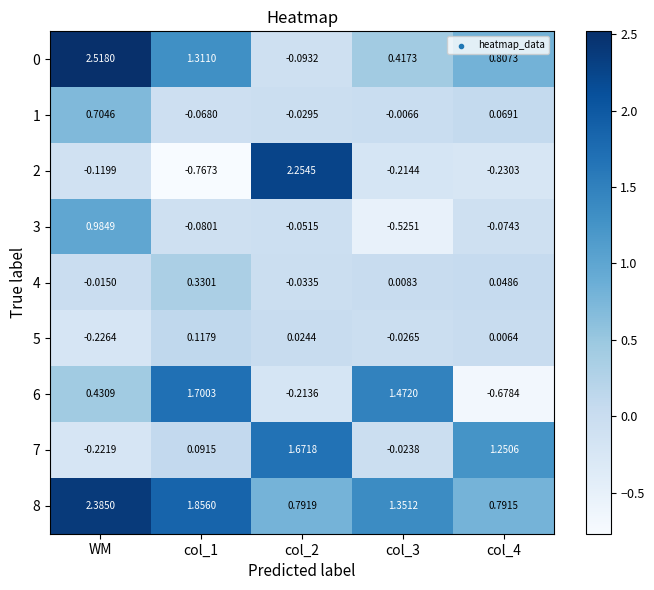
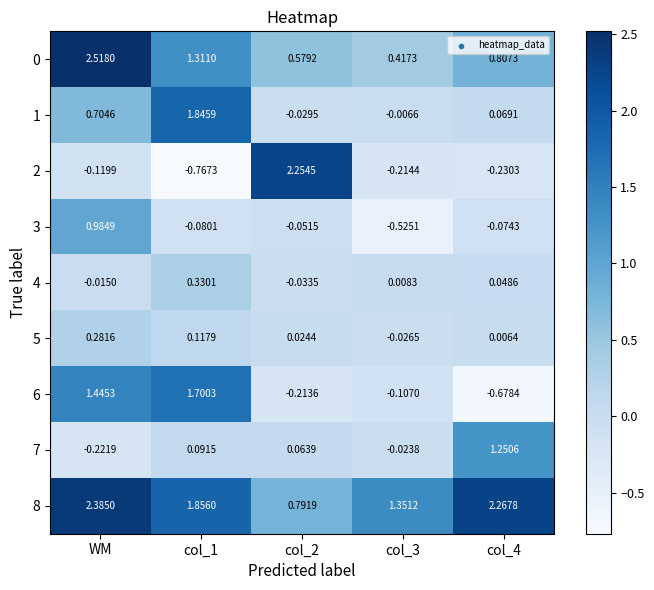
0, col_2: -0.0932 -> 0.5792
1, col_1: -0.0680 -> 1.8459
5, WM: -0.2264 -> 0.2816
6, WM: 0.4309 -> 1.4453
6, col_3: 1.4720 -> -0.1070
7, col_2: 1.6718 -> 0.0639
8, col_4: 0.7915 -> 2.2678
